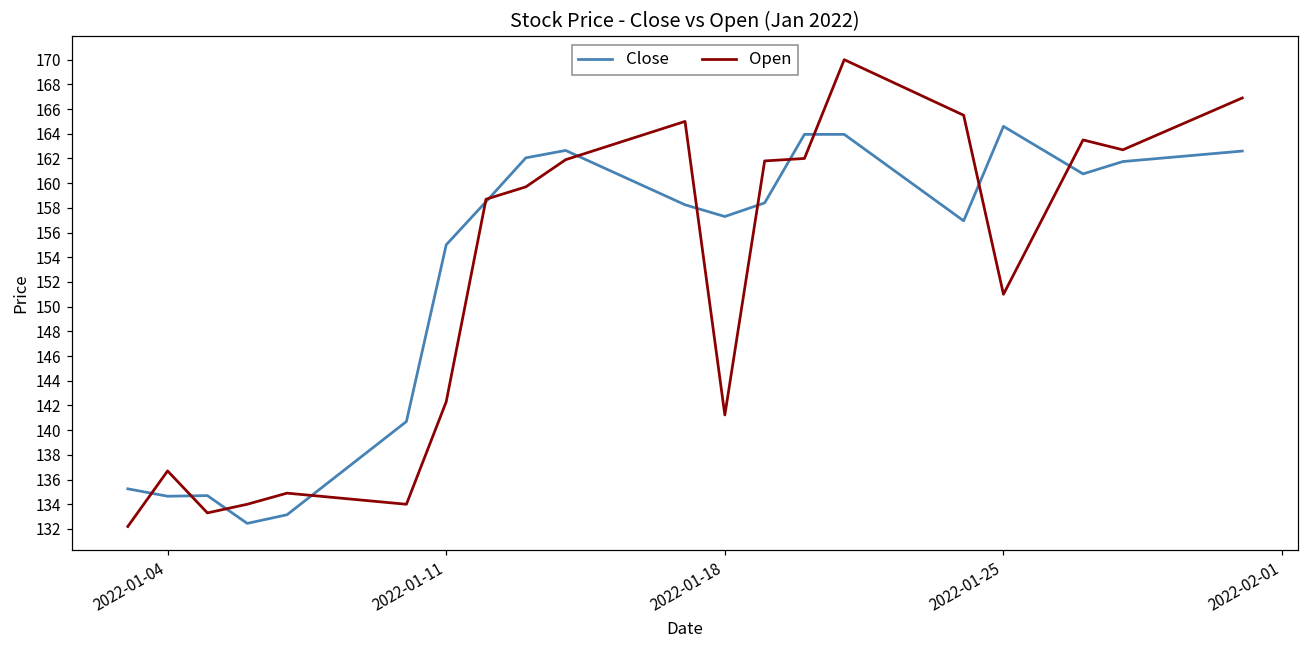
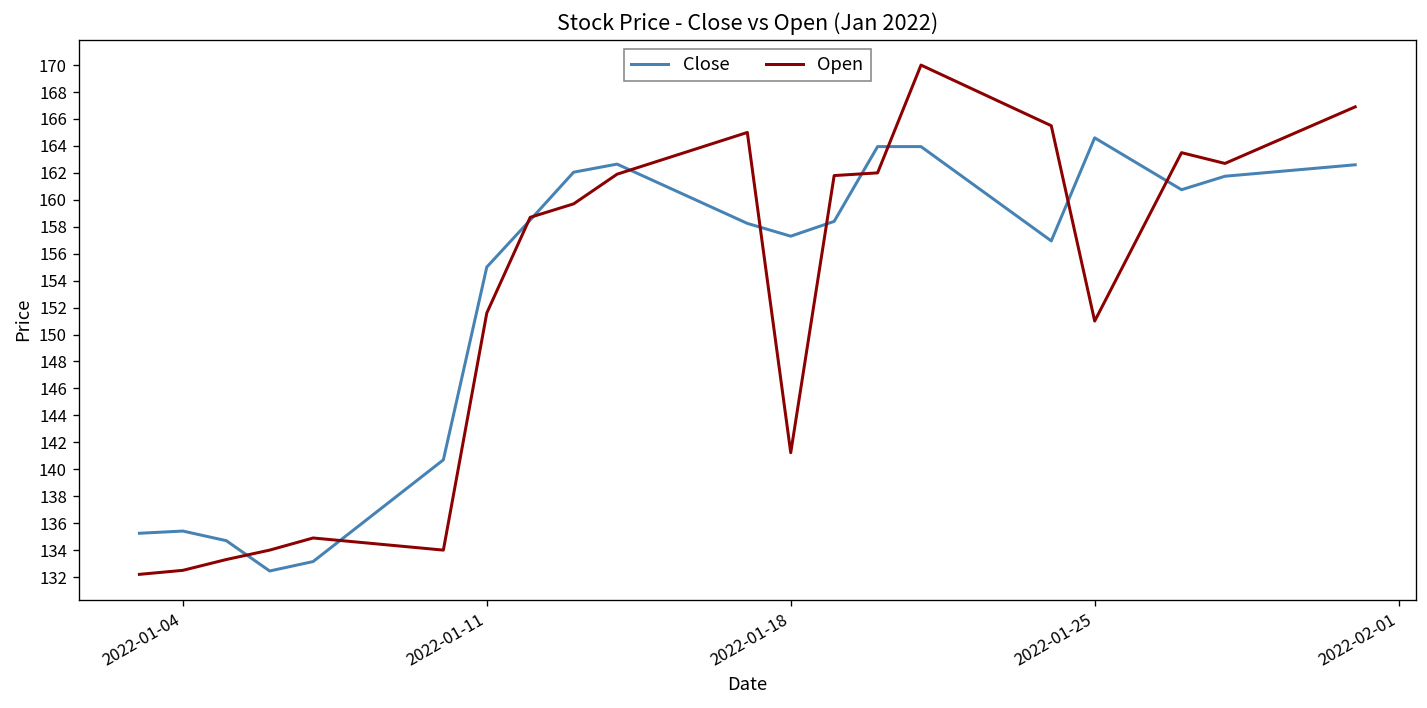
Close, 2022-01-04: 134.6 -> 135.4
Open, 2022-01-04: 136.7 -> 132.5
Open, 2022-01-11: 142.3 -> 151.6
